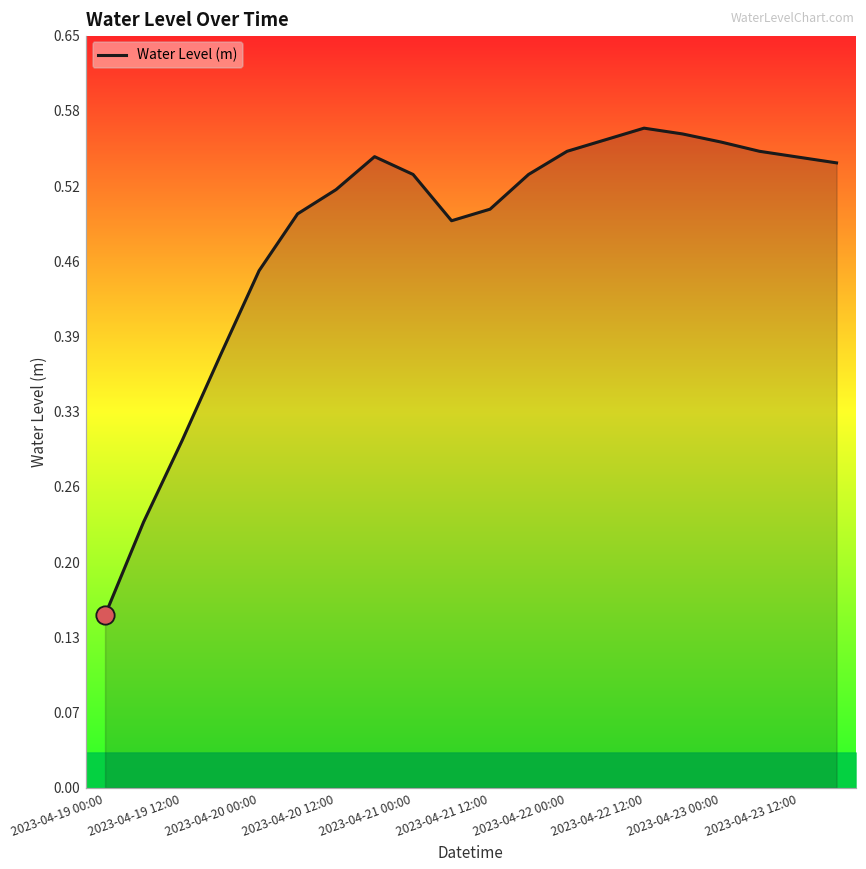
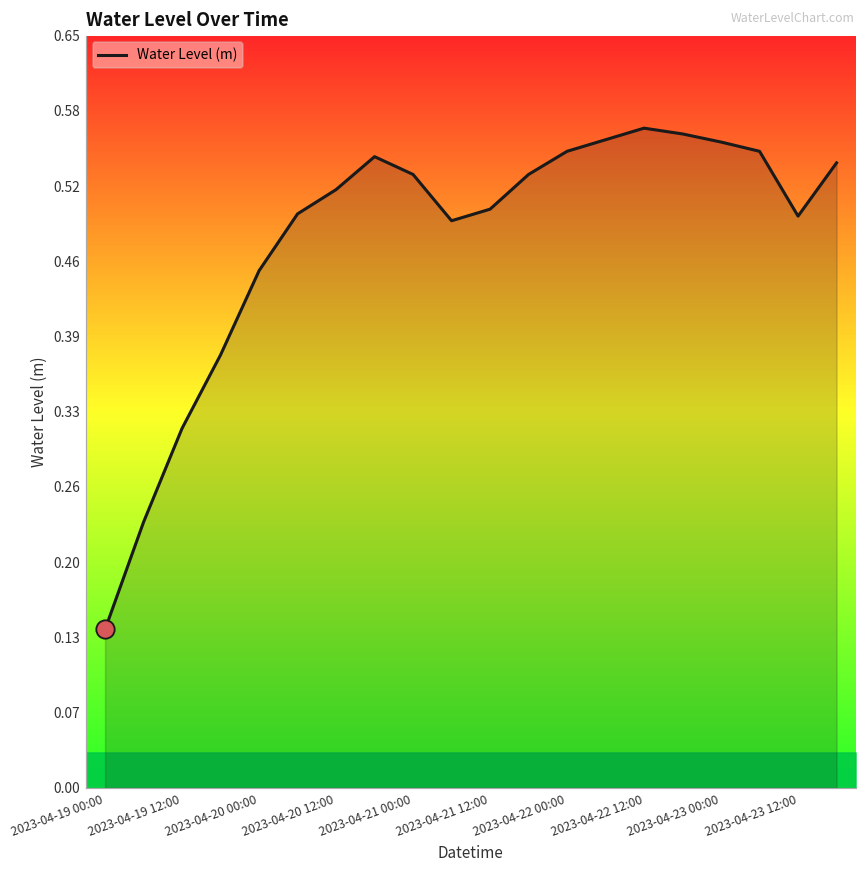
Water Level (m), 2023-04-19 00:00: 0.149 -> 0.137
Water Level (m), 2023-04-19 12:00: 0.300 -> 0.311
Water Level (m), 2023-04-23 12:00: 0.545 -> 0.494
